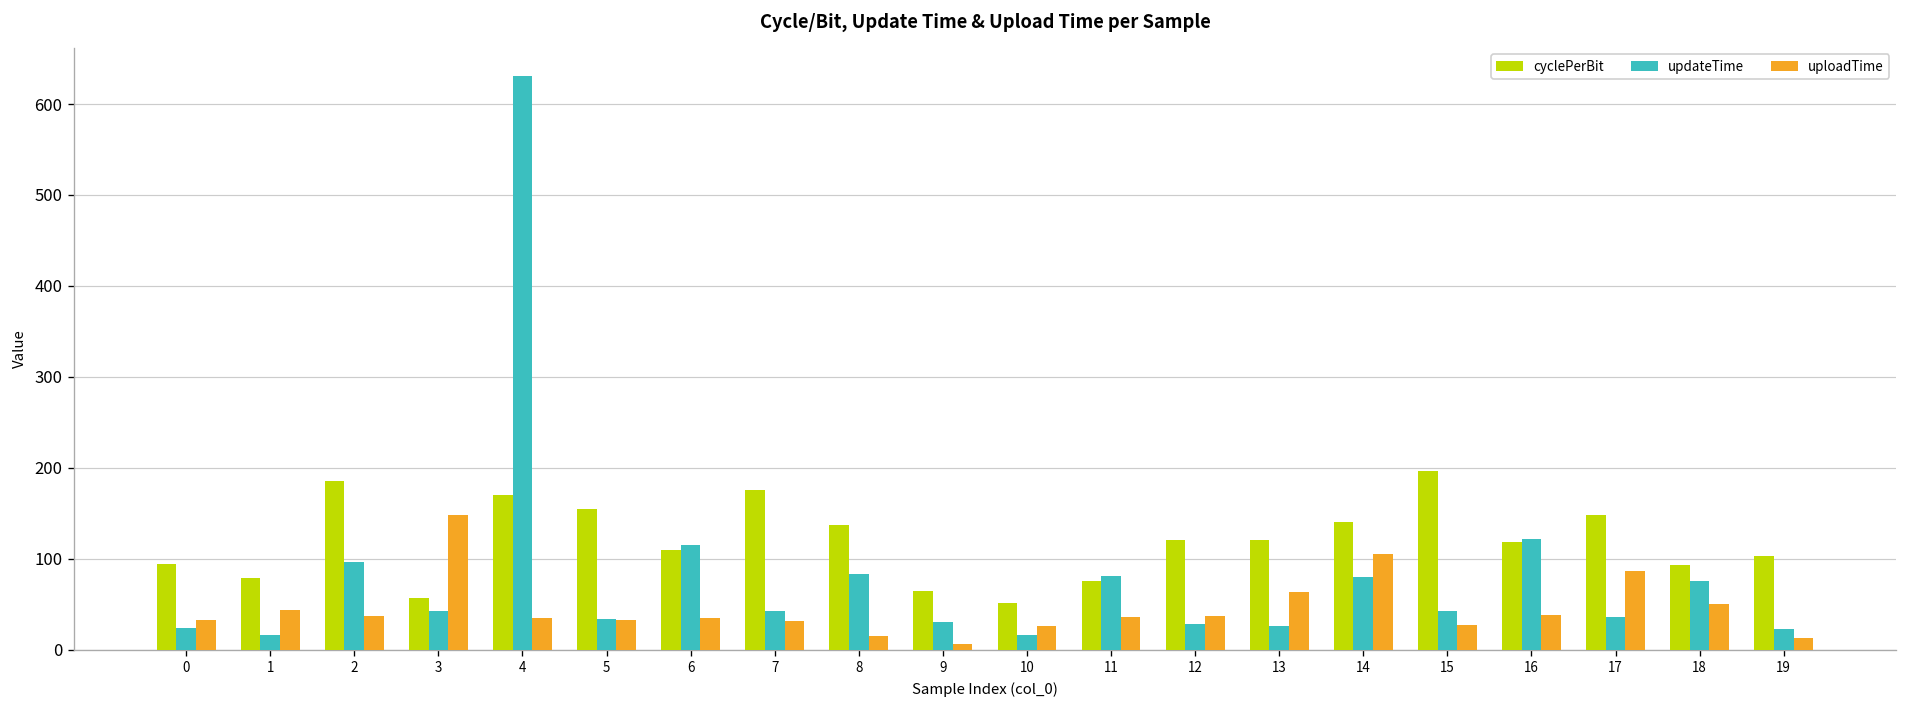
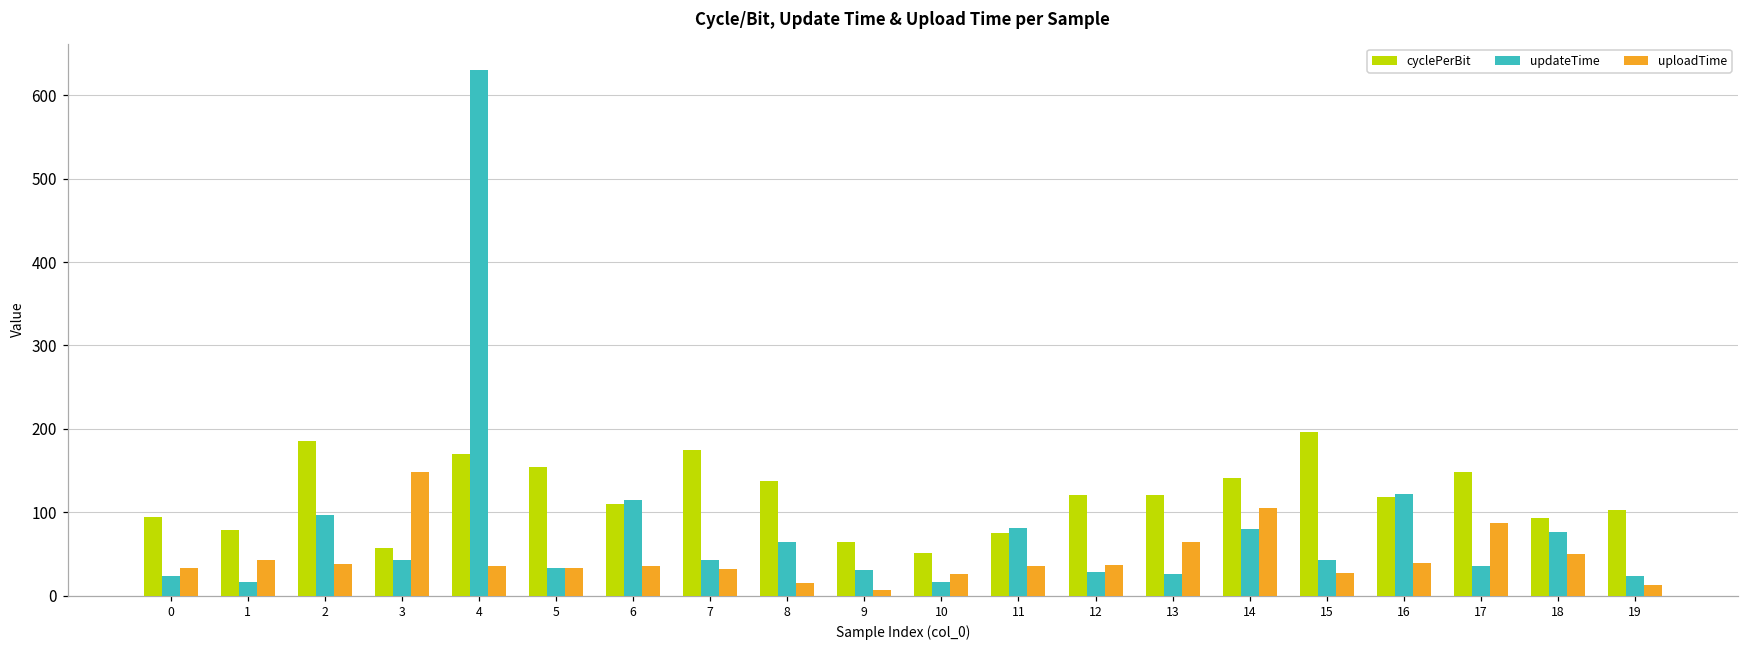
updateTime, 8: 80 -> 60
